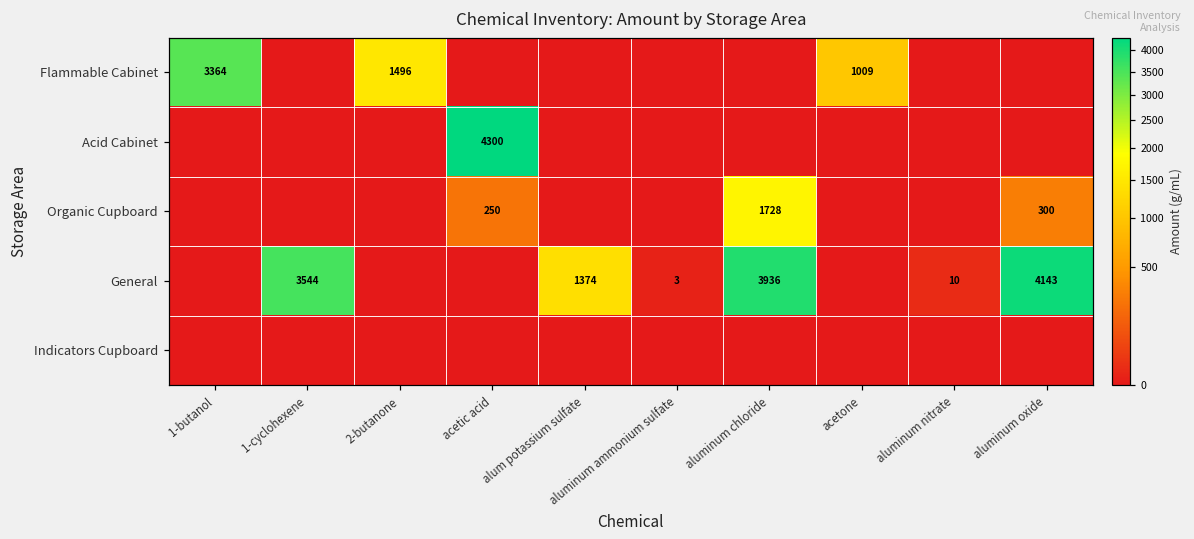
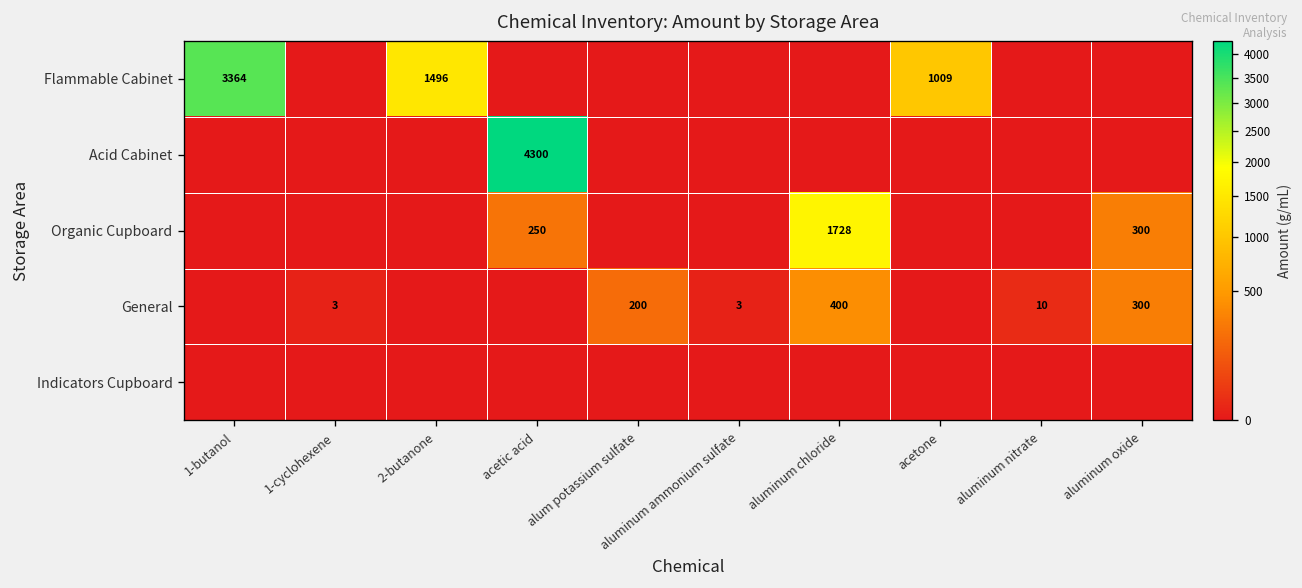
General, 1-cyclohexene: 3544 -> 3
General, alum potassium sulfate: 1374 -> 200
General, aluminum chloride: 3936 -> 400
General, aluminum oxide: 4143 -> 300
